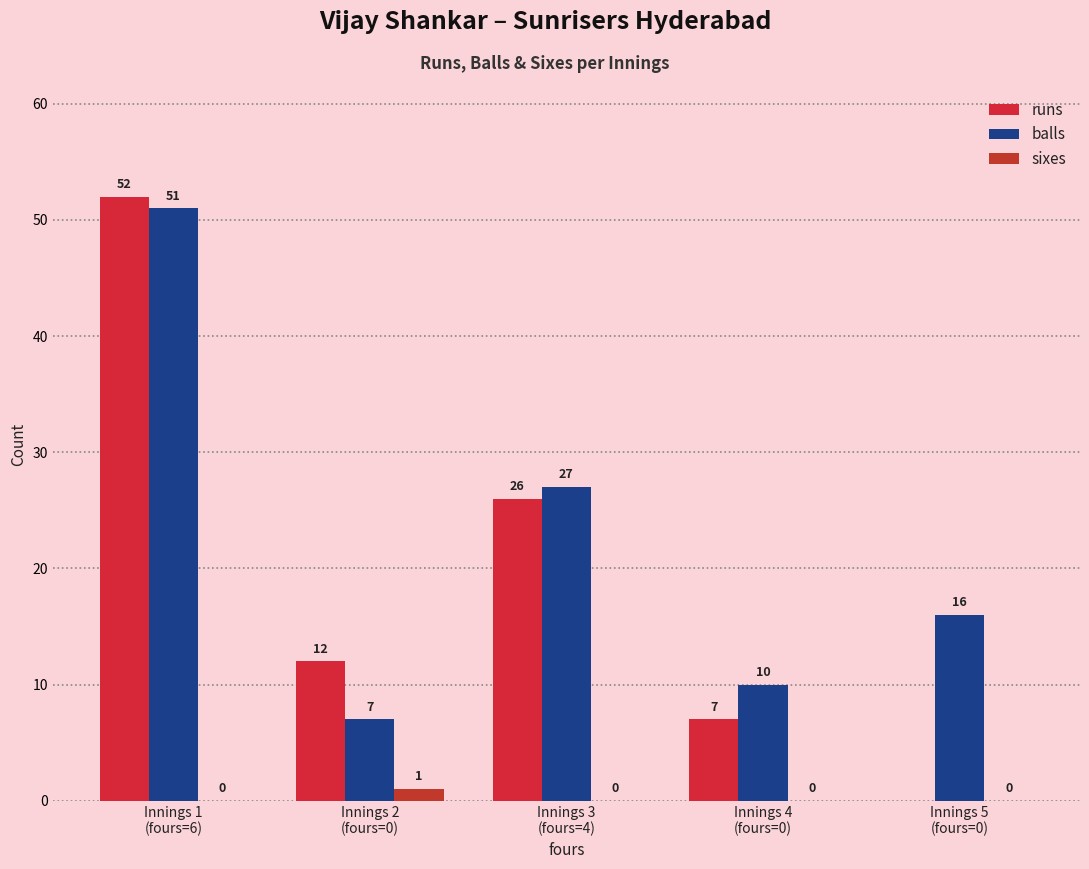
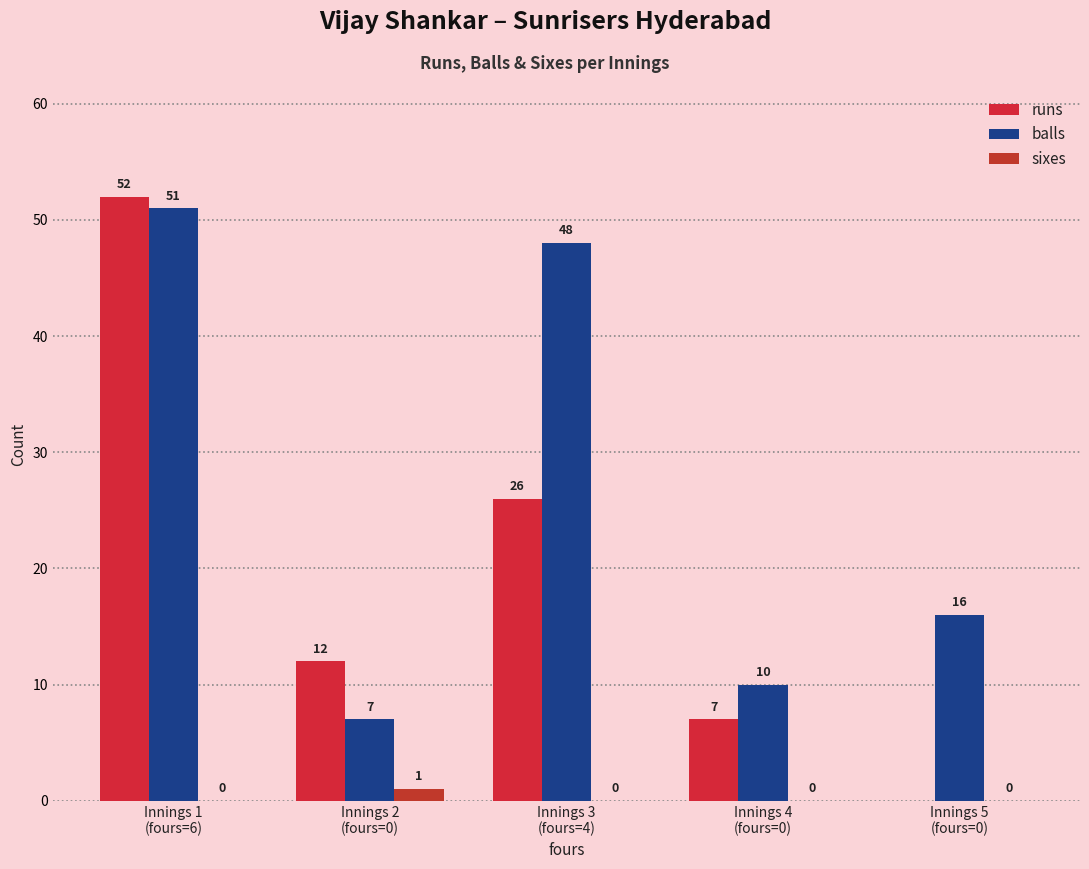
balls, Innings 3 (fours=4): 27 -> 48
